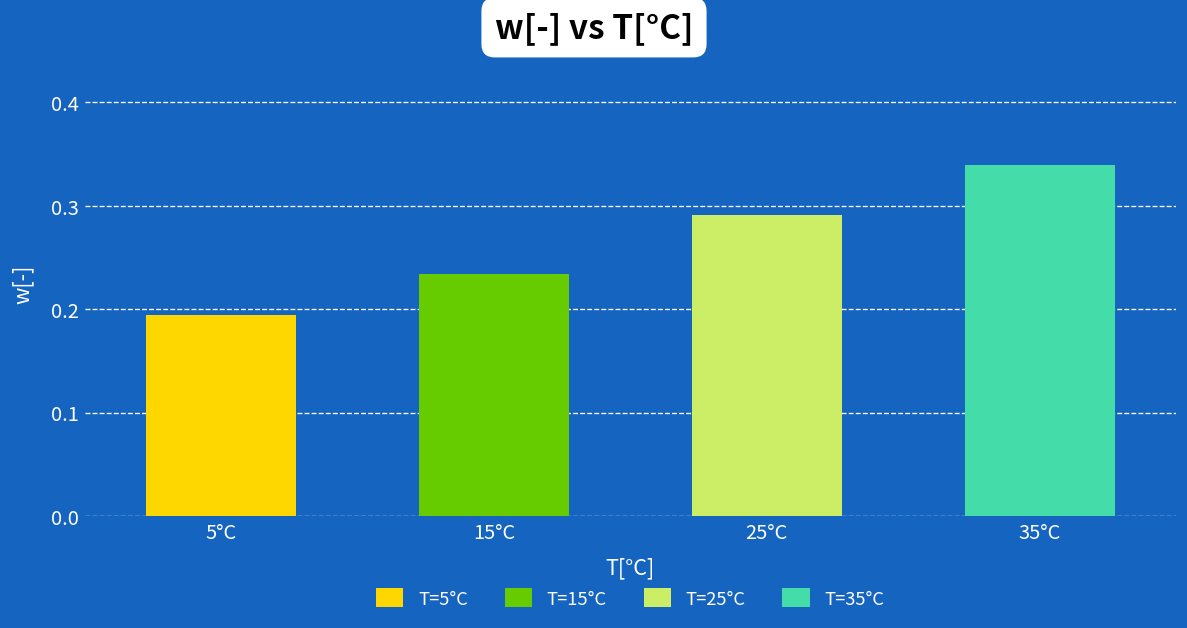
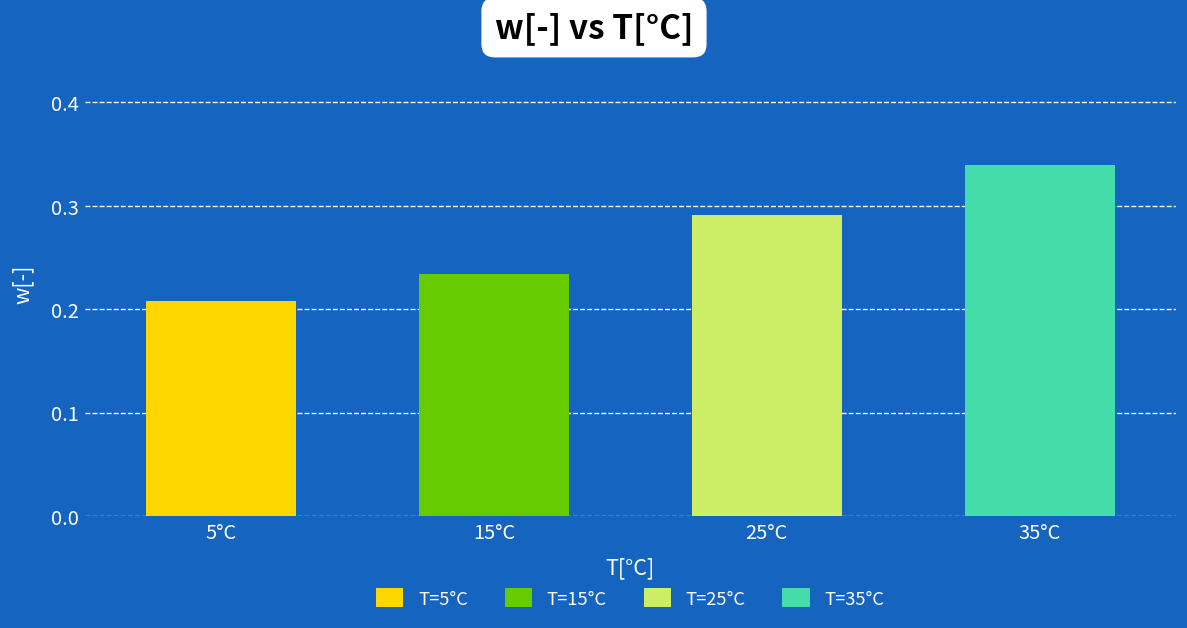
5°C: 0.19 -> 0.21
